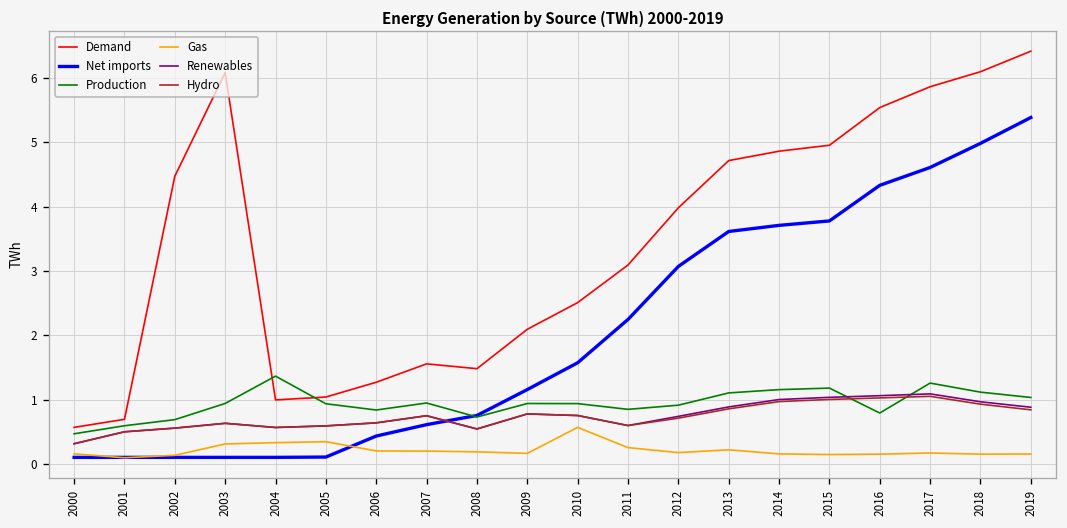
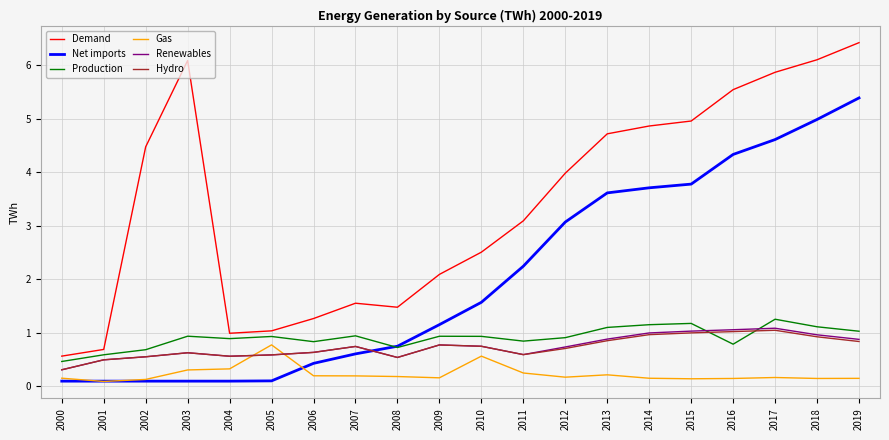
Production, 2004: 1.4 -> 0.9
Gas, 2005: 0.3 -> 0.8
